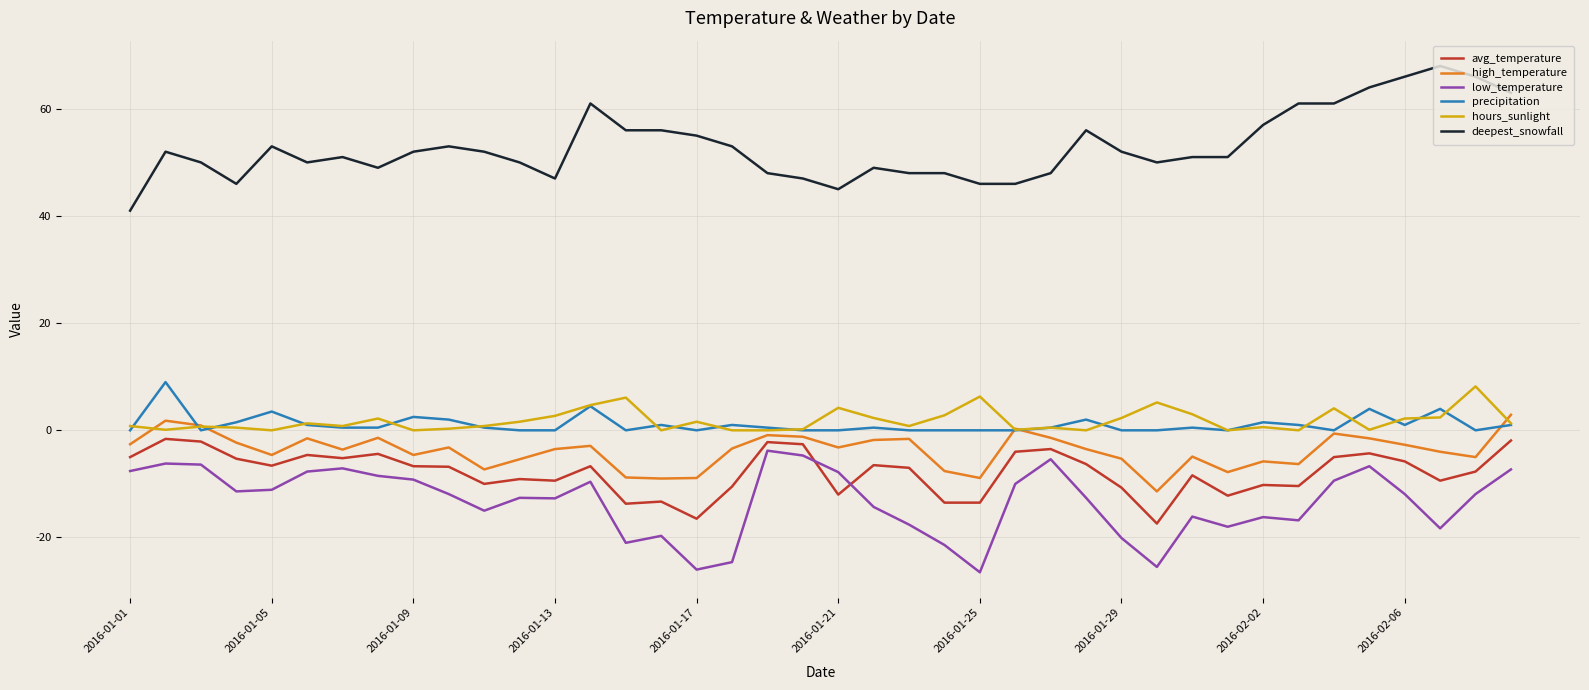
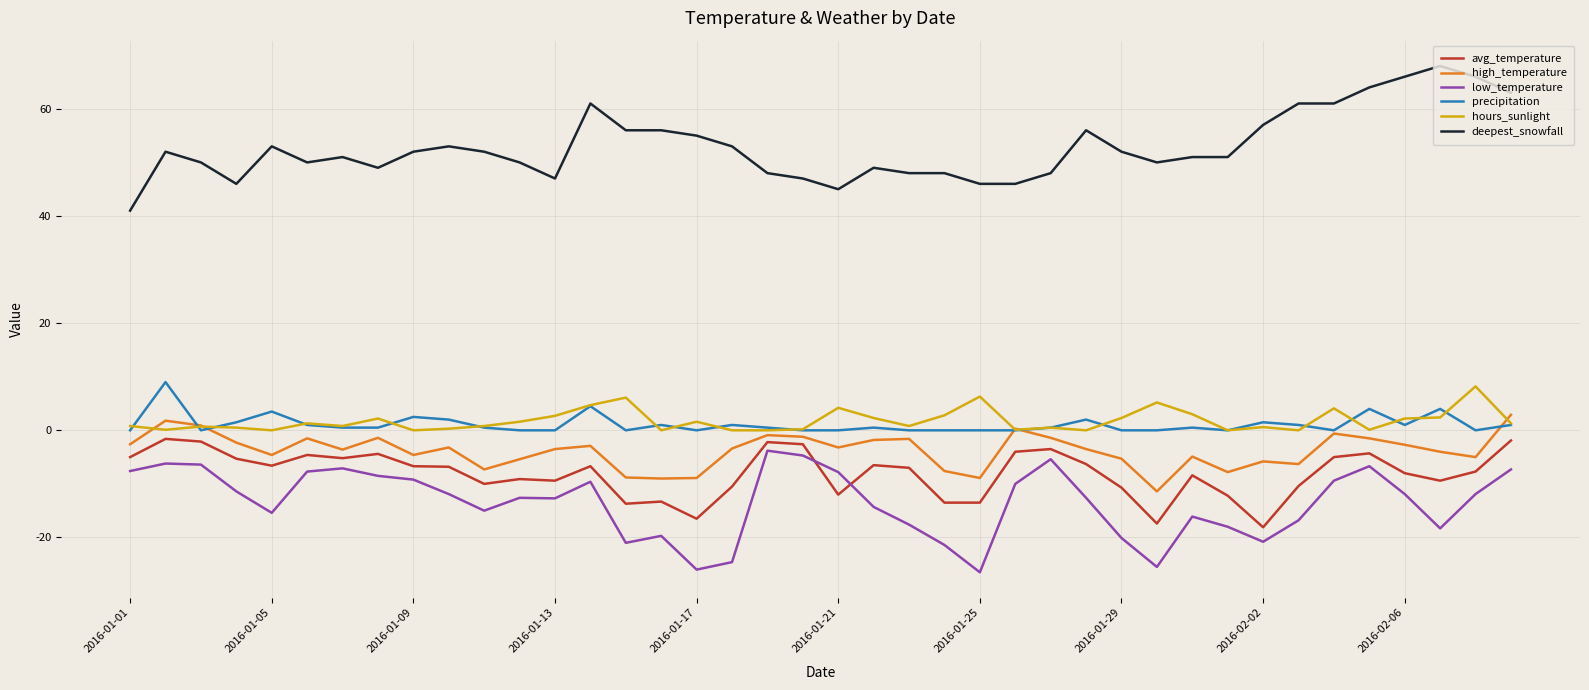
low_temperature, 2016-01-05: -11 -> -15
avg_temperature, 2016-02-02: -10 -> -18
low_temperature, 2016-02-02: -16 -> -21
avg_temperature, 2016-02-06: -6 -> -8
